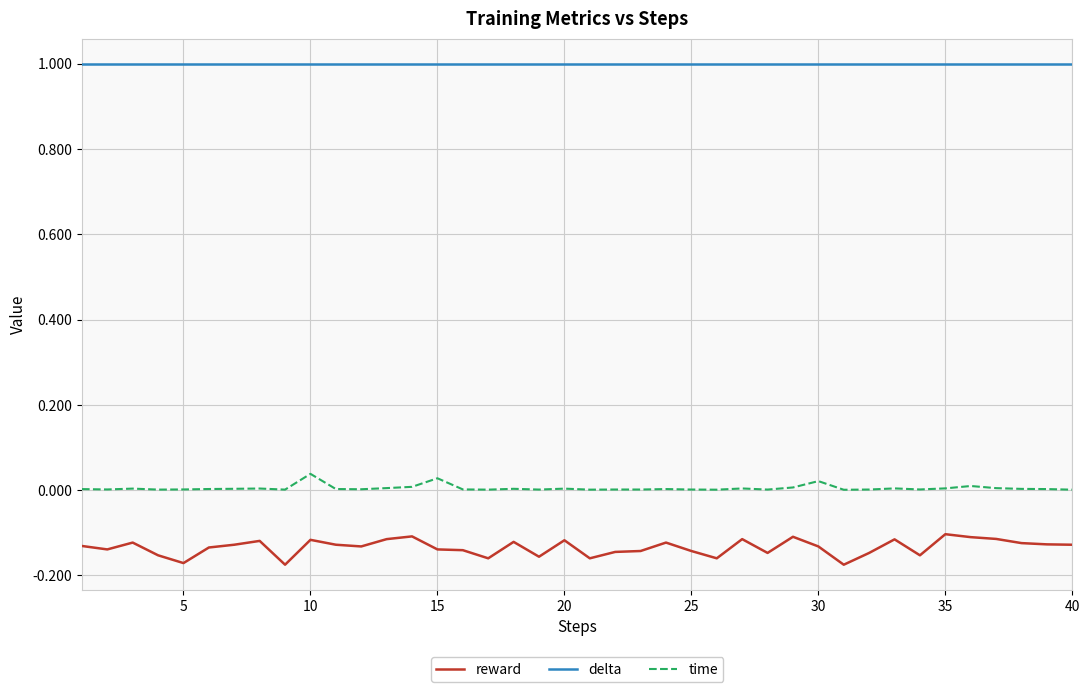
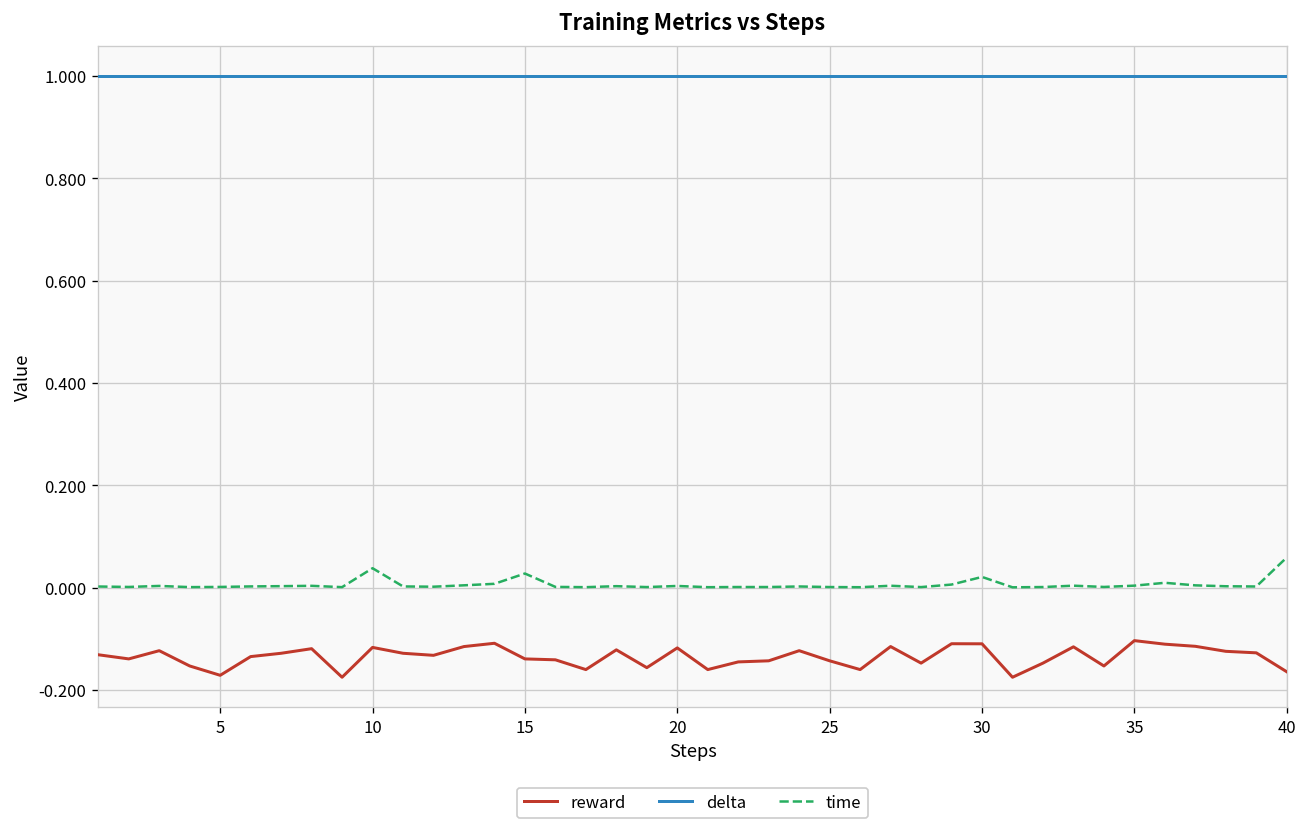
reward, 30: -0.13 -> -0.11
reward, 40: -0.13 -> -0.16
time, 40: 0.00 -> 0.06
